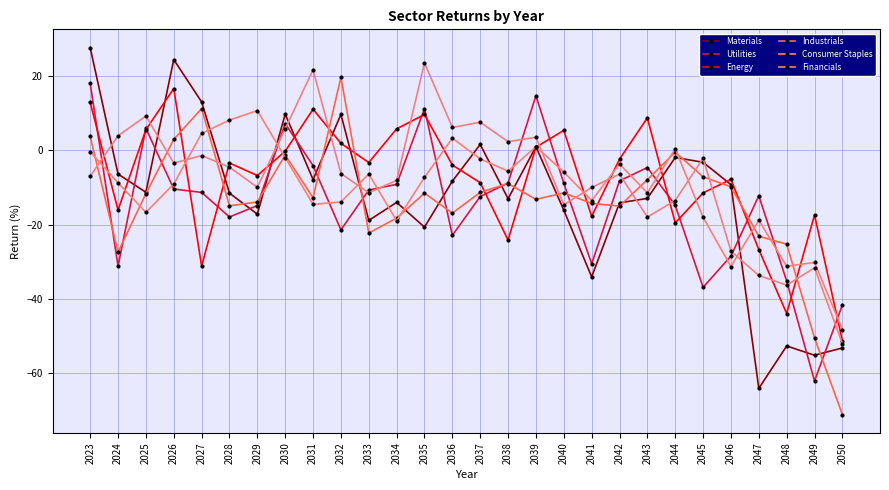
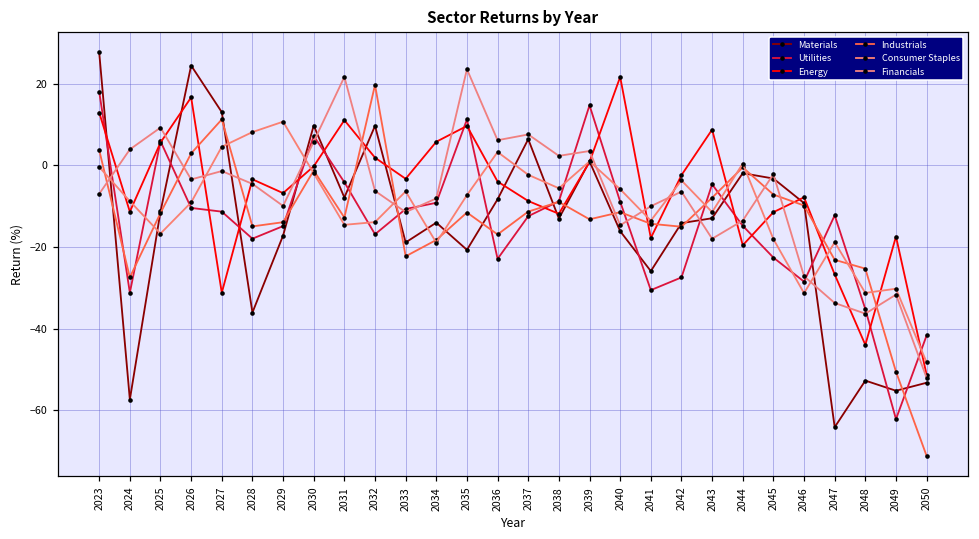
Materials, 2024: -6 -> -57
Energy, 2024: -16 -> -11
Materials, 2028: -12 -> -36
Utilities, 2032: -21 -> -17
Materials, 2037: 2 -> 6
Energy, 2038: -24 -> -12
Energy, 2040: 5 -> 22
Materials, 2041: -34 -> -26
Utilities, 2042: -8 -> -27
Utilities, 2045: -37 -> -23
